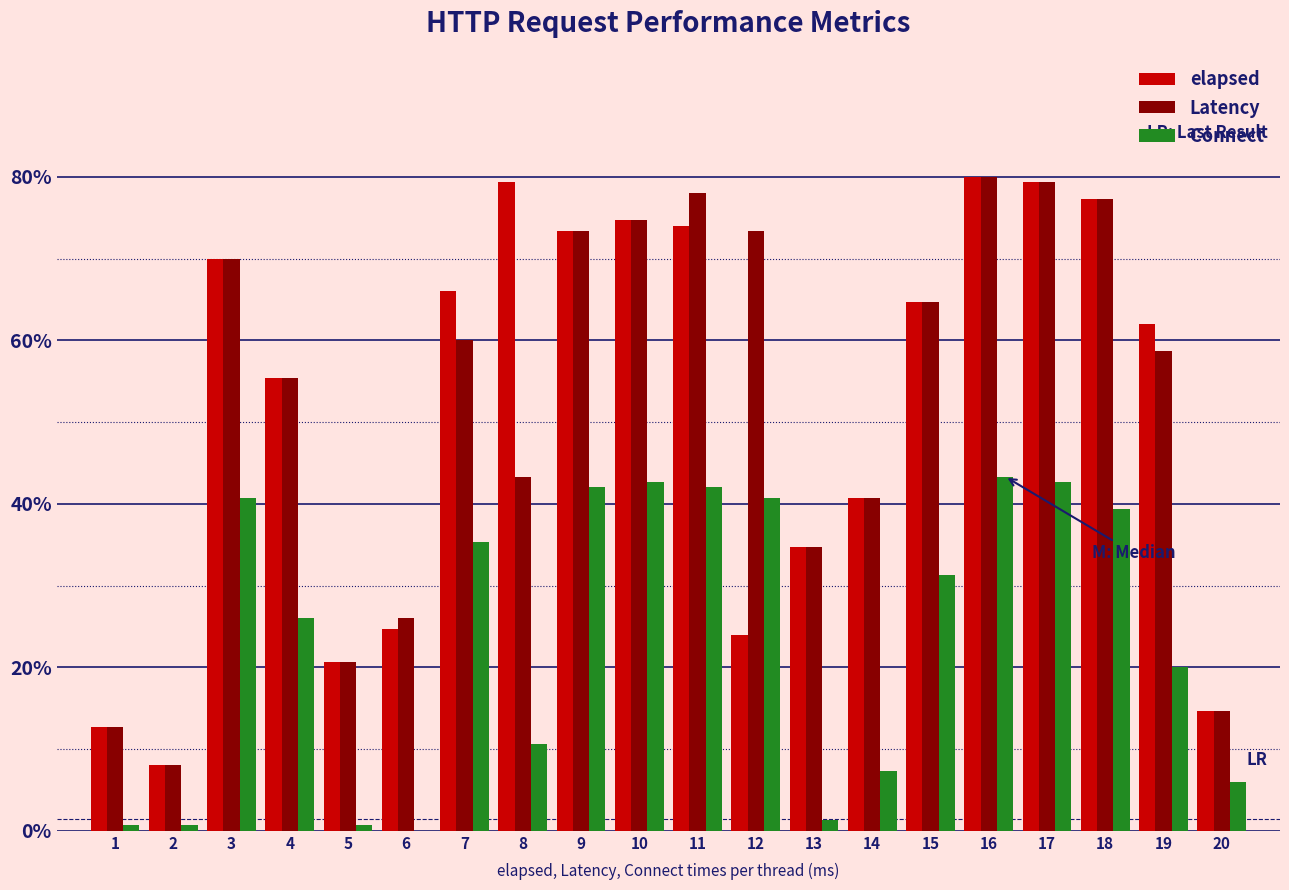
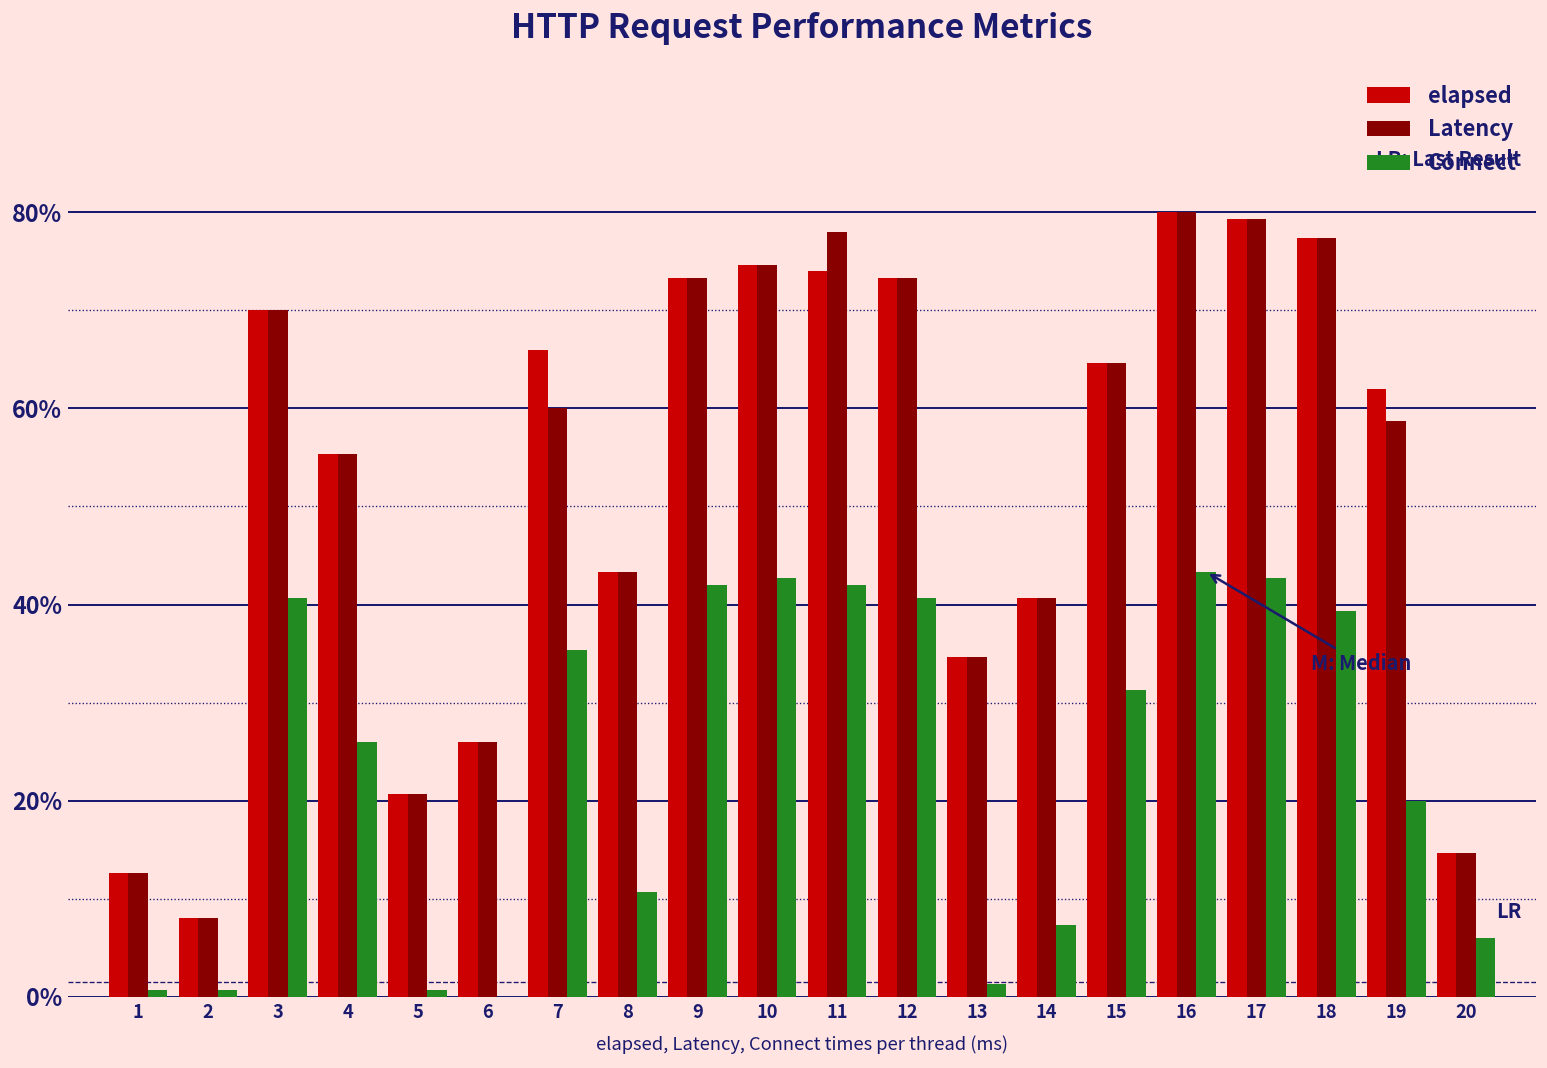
elapsed, 6: 25% -> 26%
elapsed, 8: 79% -> 43%
elapsed, 12: 24% -> 73%
